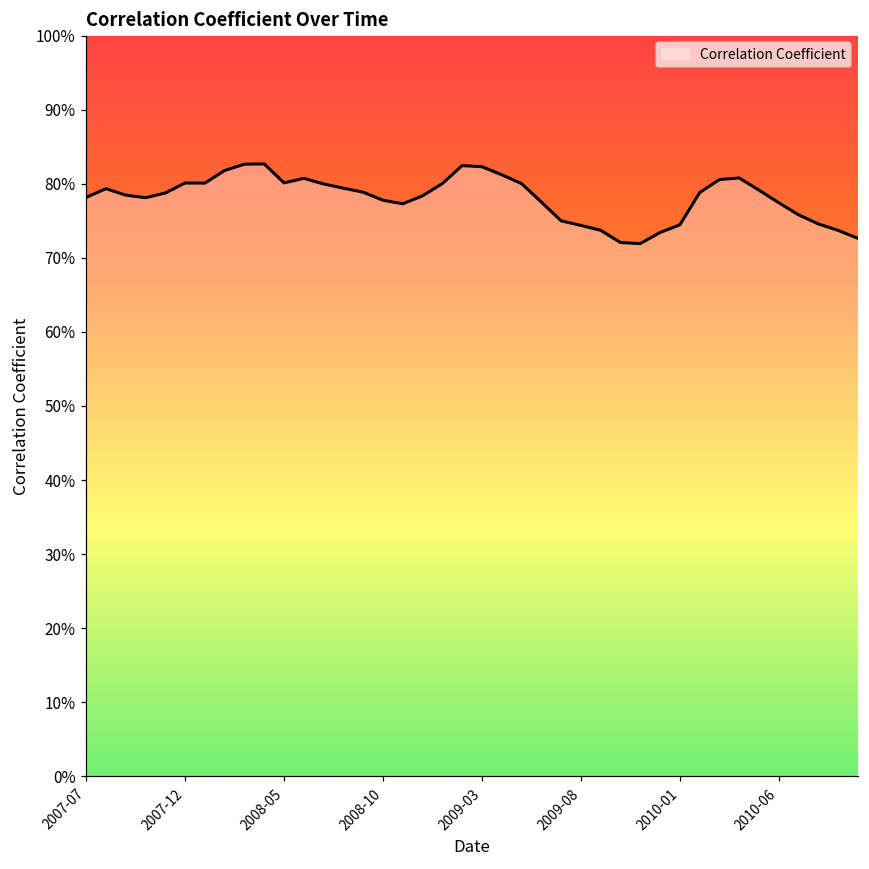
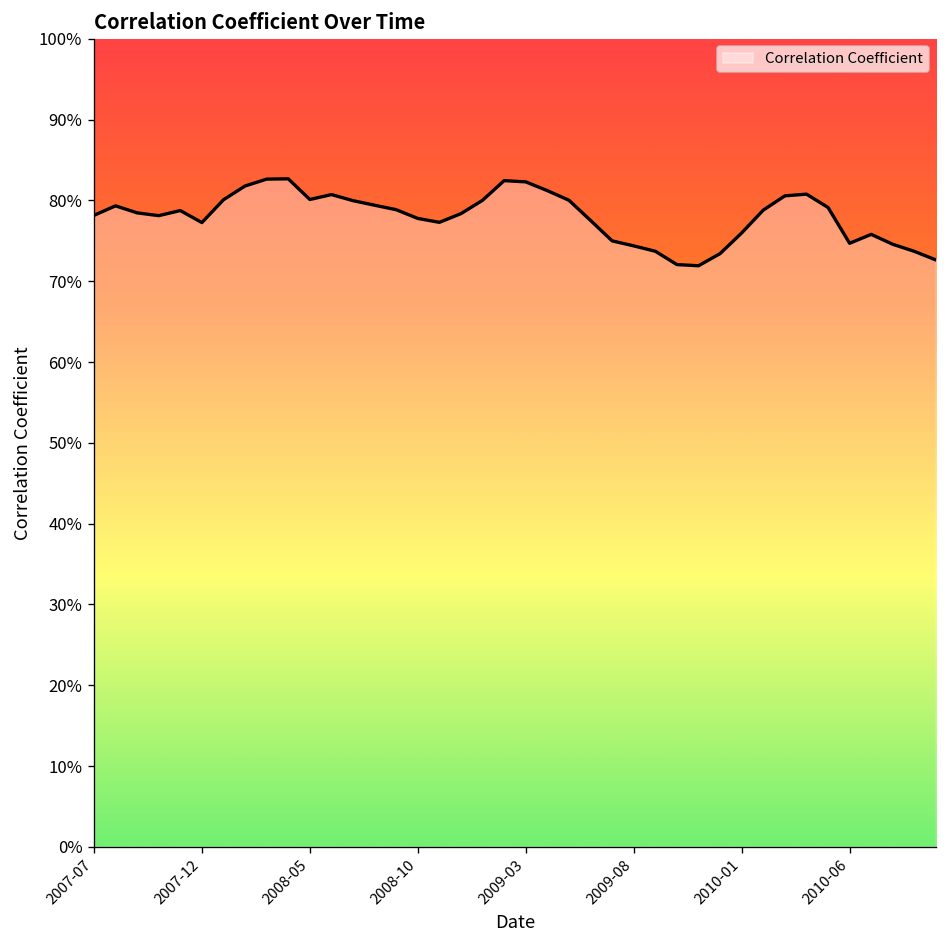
2007-12: 80% -> 77%
2010-01: 74% -> 76%
2010-06: 77% -> 75%
